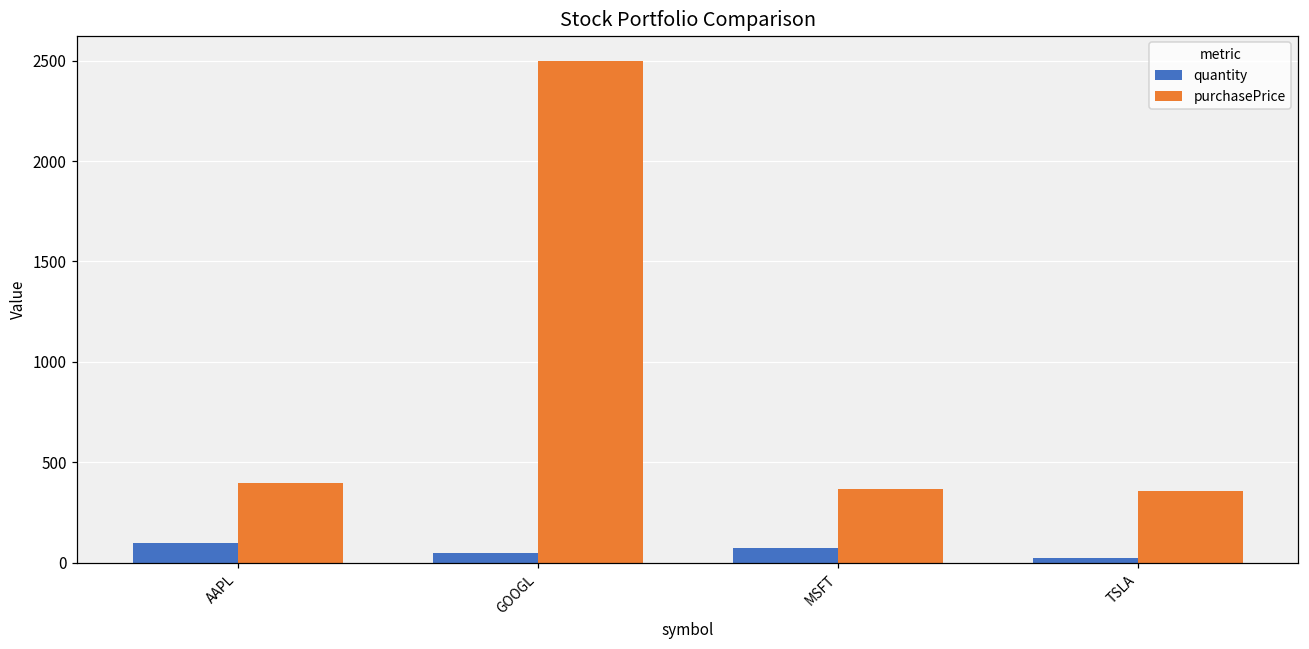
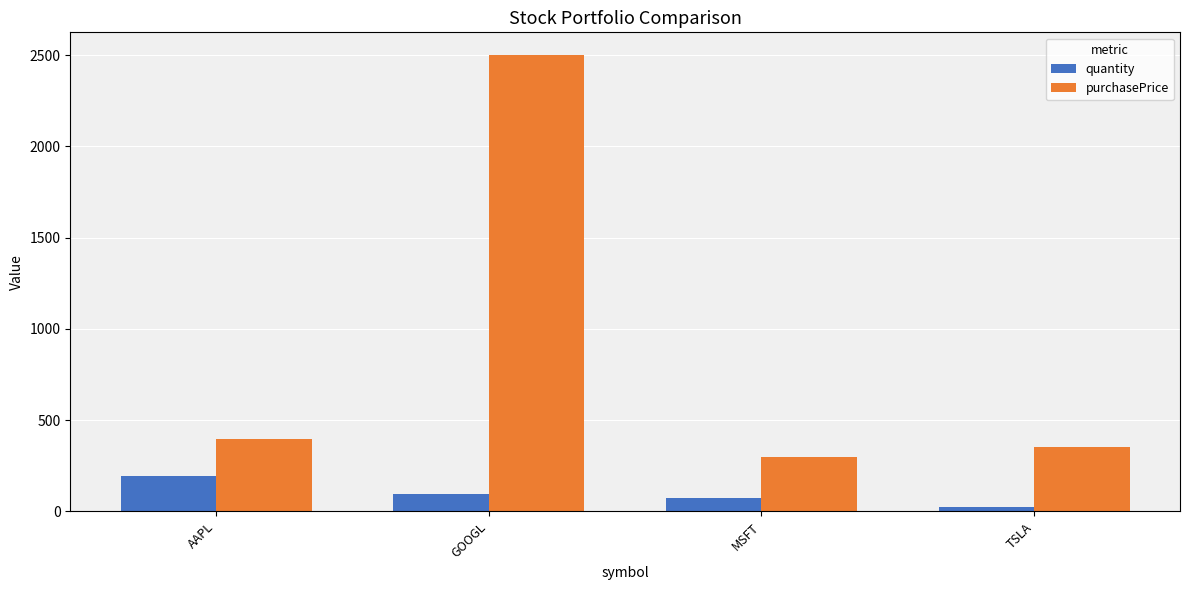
quantity, AAPL: 100 -> 200
quantity, GOOGL: 50 -> 90
purchasePrice, MSFT: 370 -> 300
